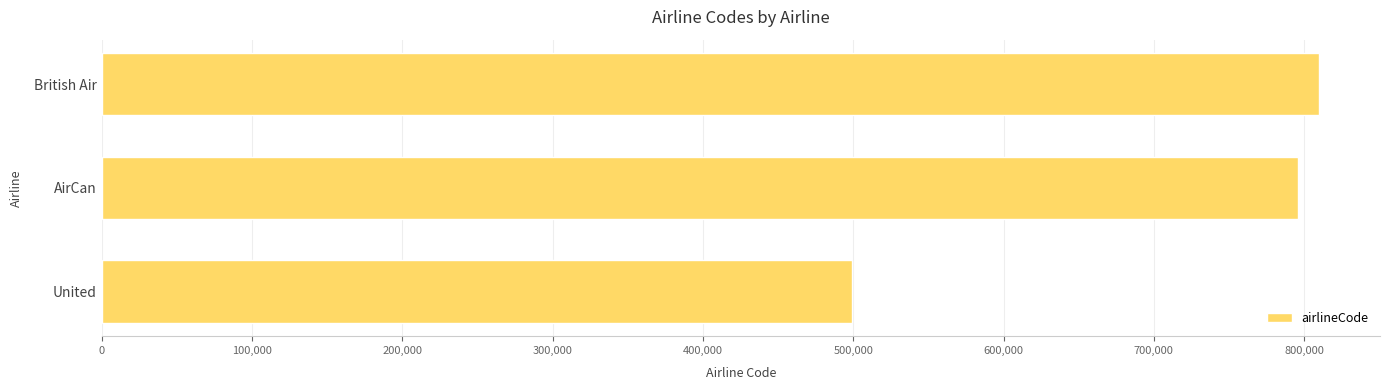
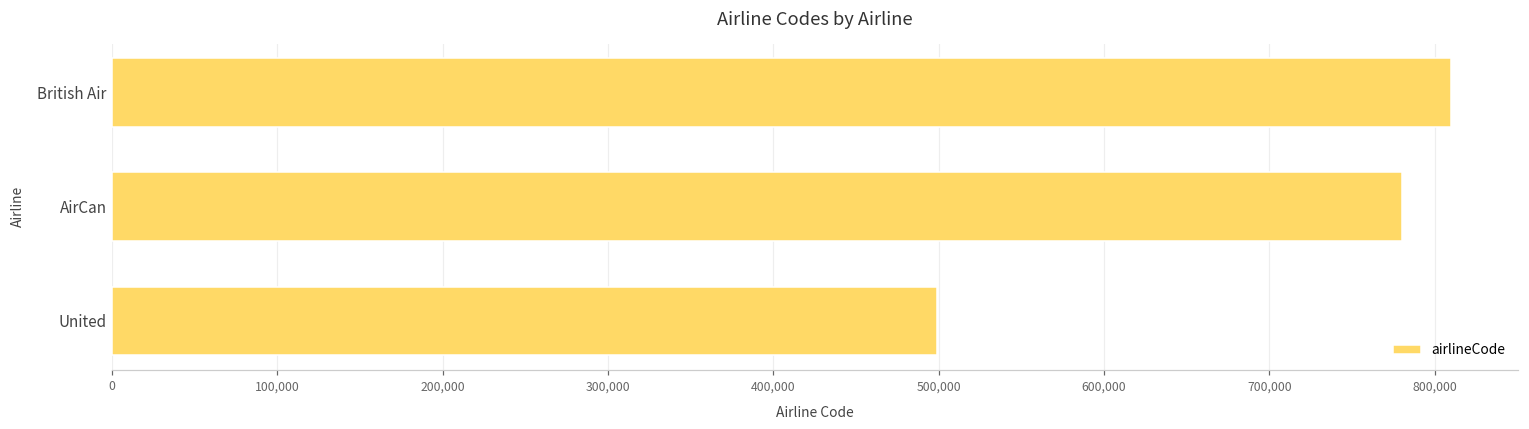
AirCan: 796,000 -> 780,000
